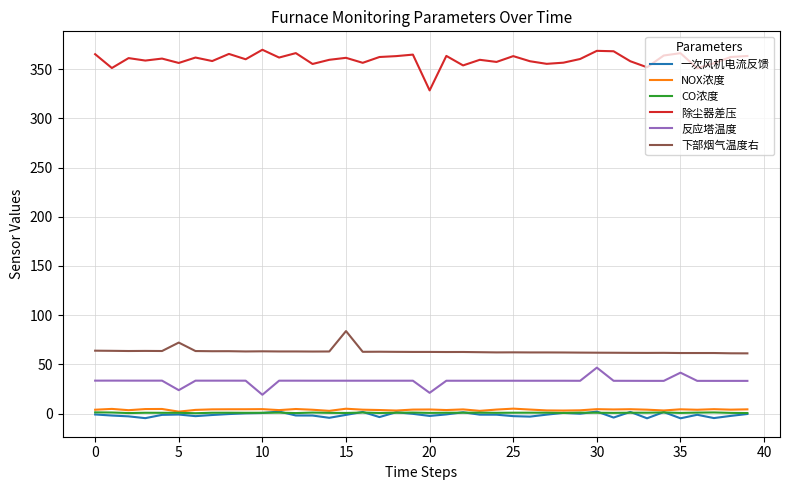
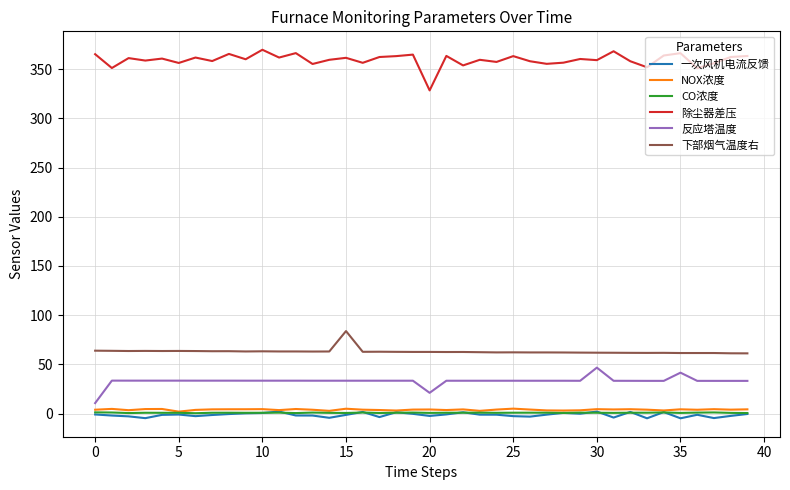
反应塔温度, 0: 30 -> 10
反应塔温度, 5: 20 -> 30
下部烟气温度右, 5: 70 -> 60
反应塔温度, 10: 20 -> 30
除尘器差压, 30: 370 -> 360
